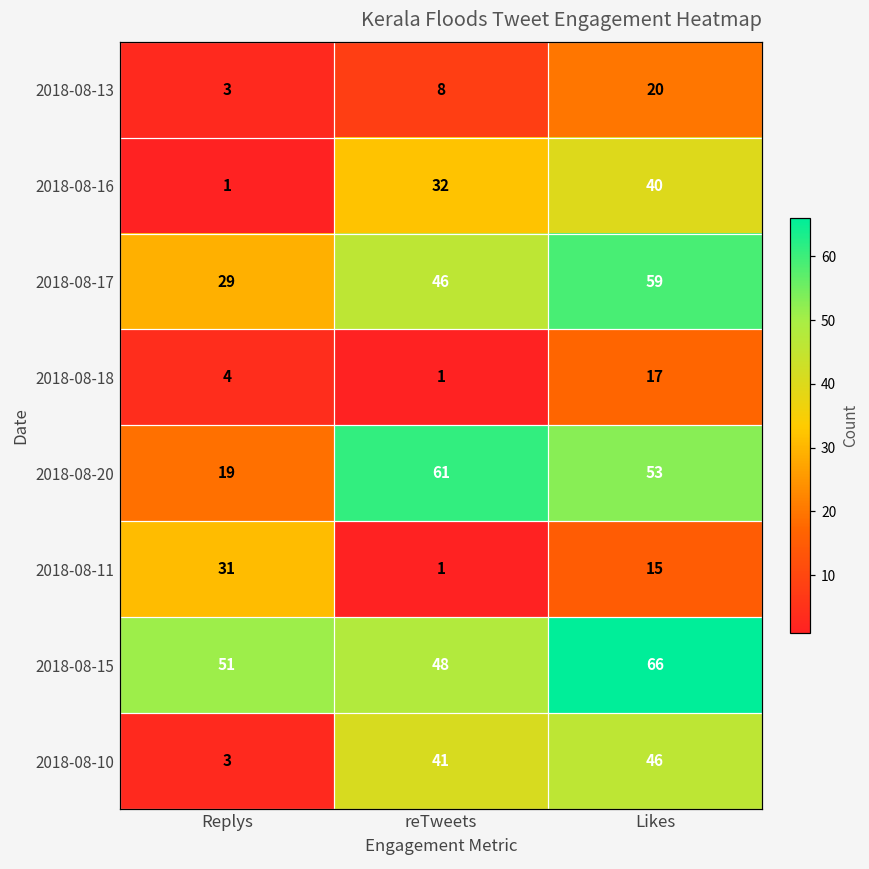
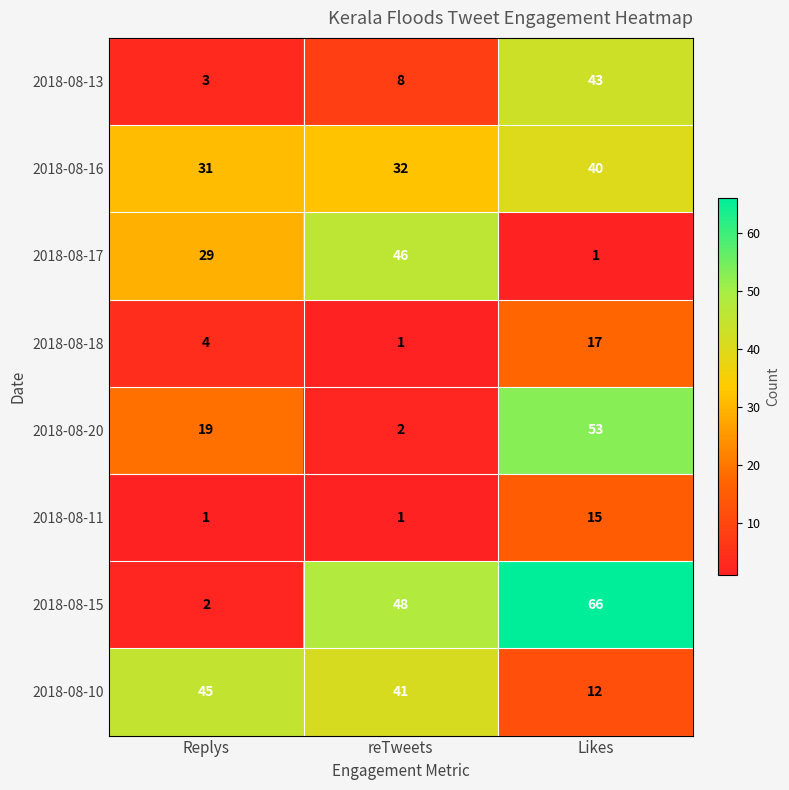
2018-08-13, Likes: 20 -> 43
2018-08-16, Replys: 1 -> 31
2018-08-17, Likes: 59 -> 1
2018-08-20, reTweets: 61 -> 2
2018-08-11, Replys: 31 -> 1
2018-08-15, Replys: 51 -> 2
2018-08-10, Replys: 3 -> 45
2018-08-10, Likes: 46 -> 12
